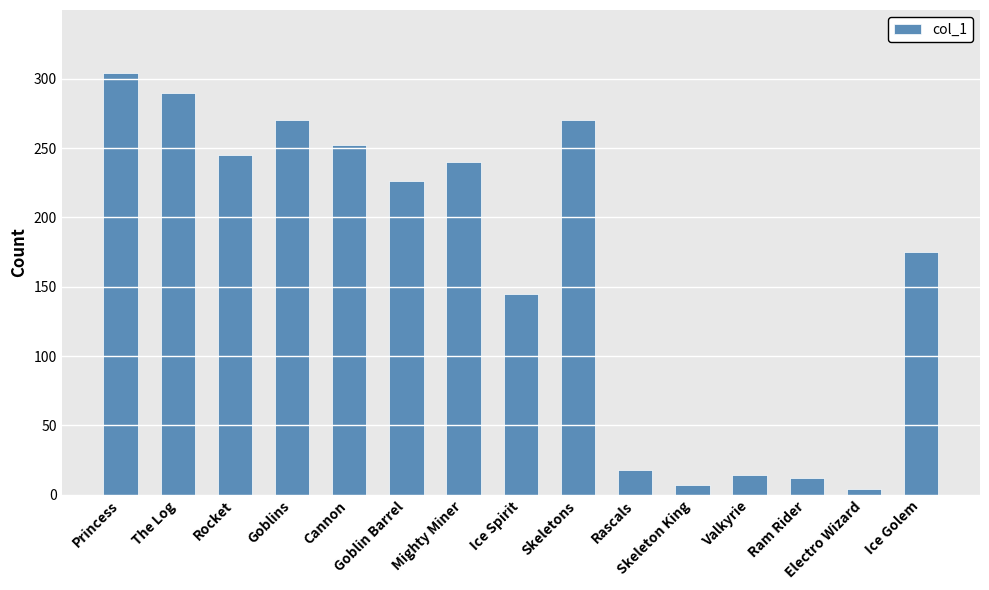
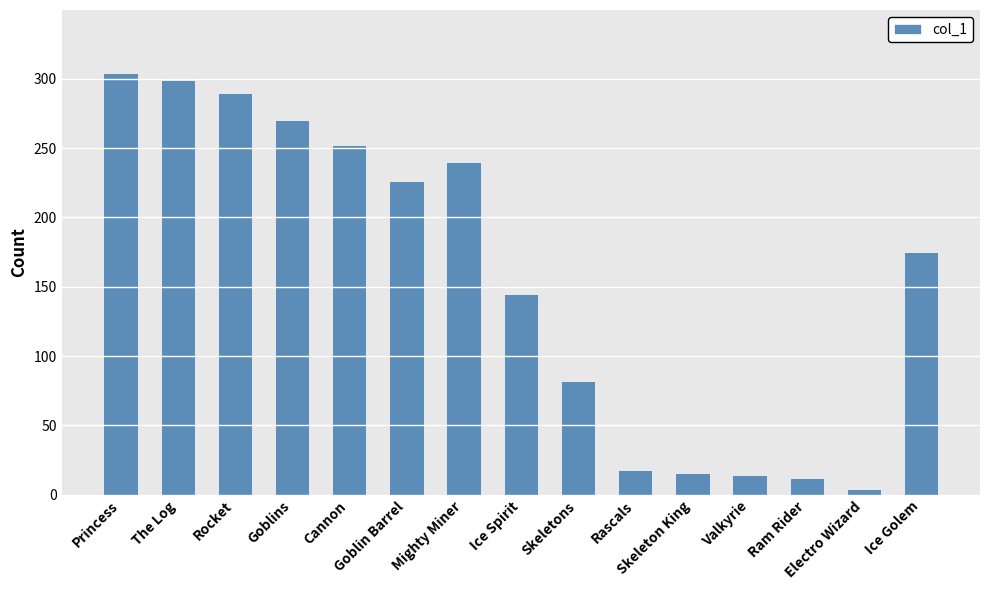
The Log: 290 -> 299
Rocket: 245 -> 290
Skeletons: 270 -> 82
Skeleton King: 7 -> 16
